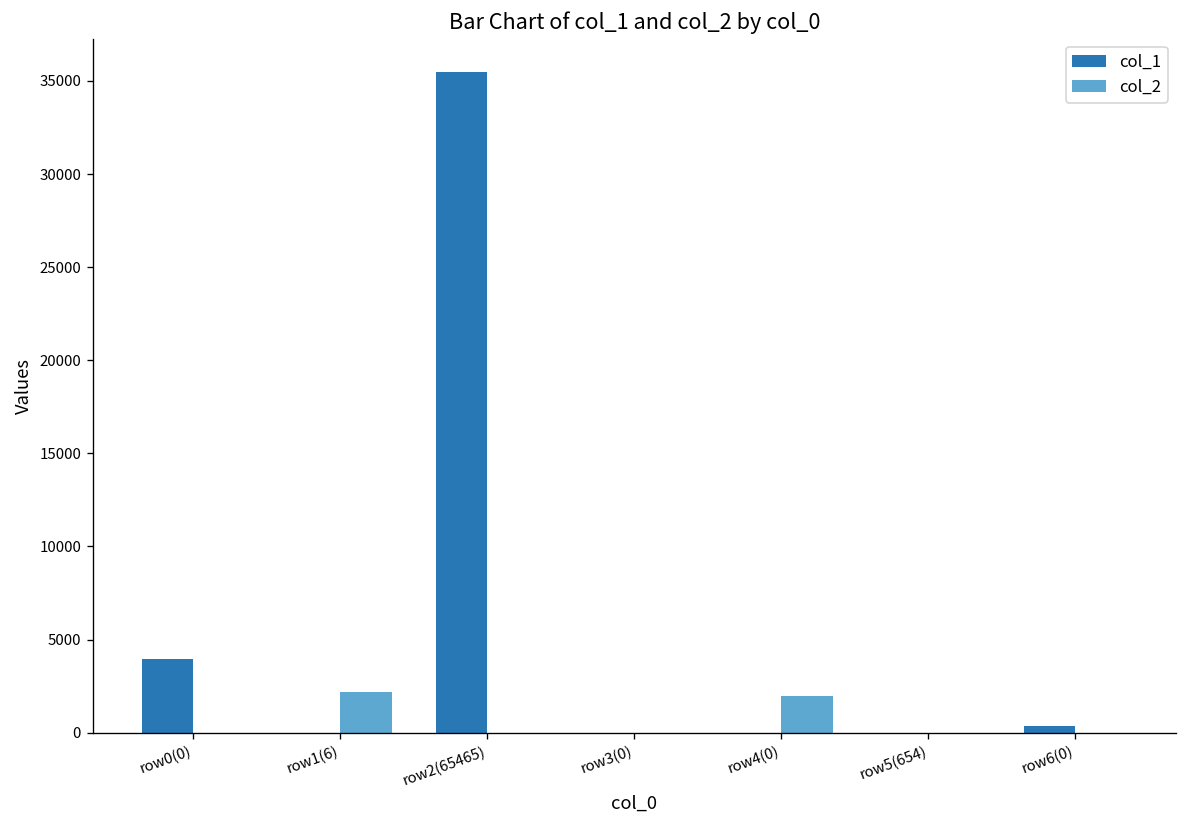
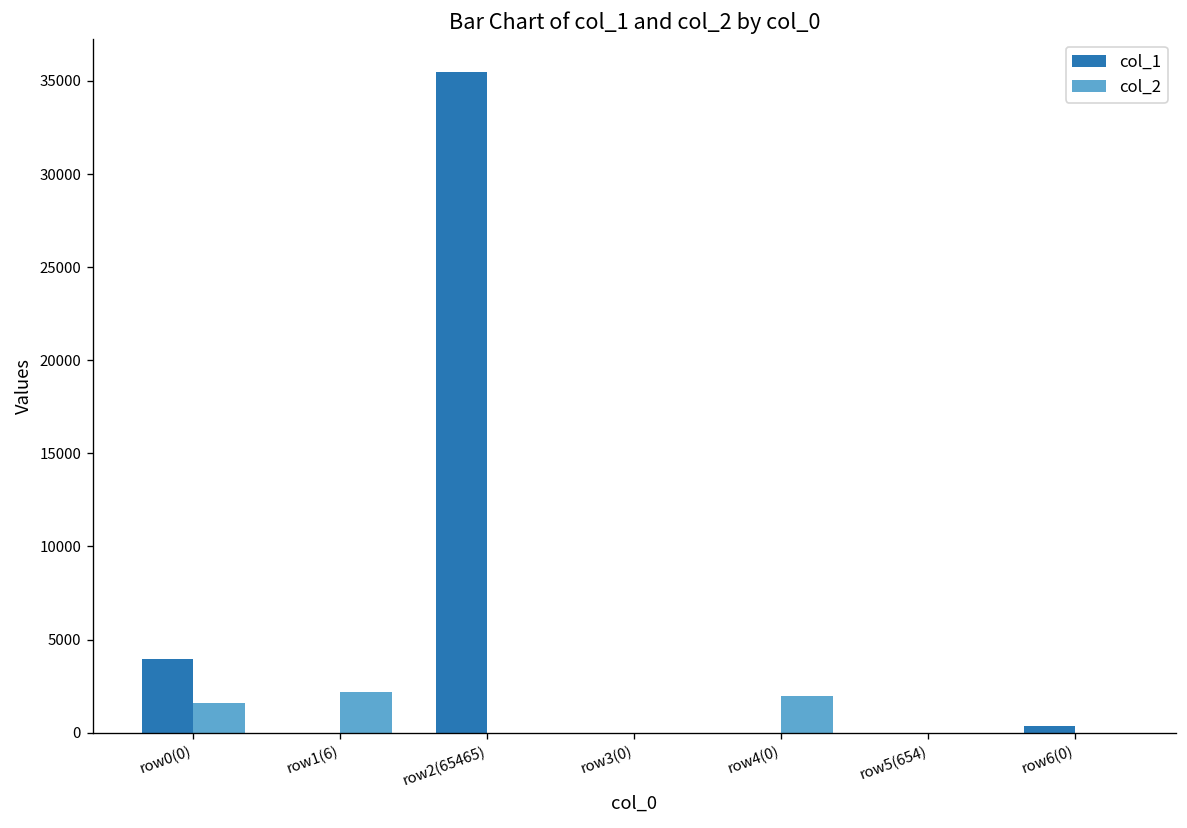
col_2, row0(0): 0 -> 1600
